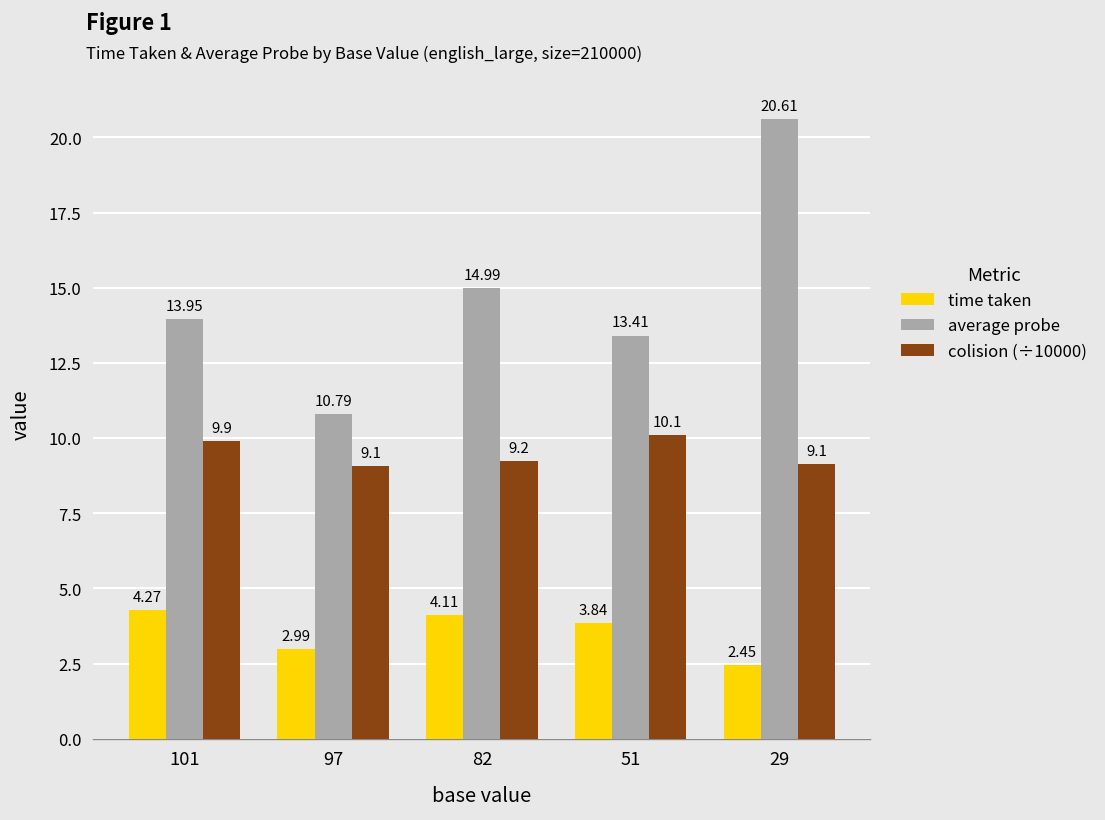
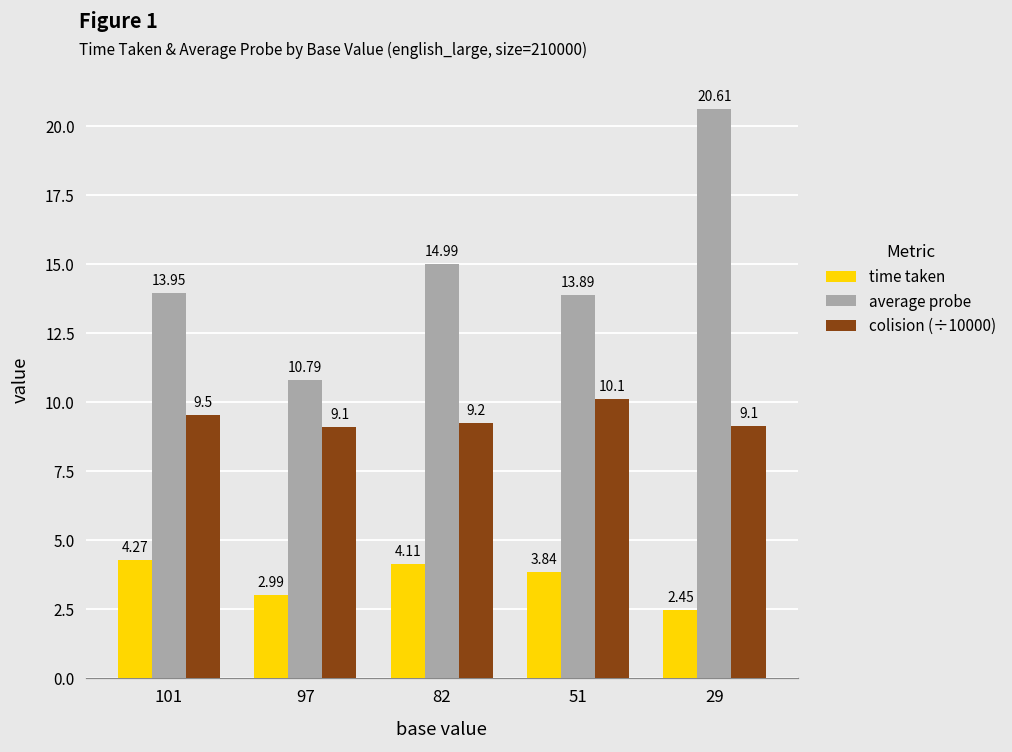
colision (÷10000), 101: 9.9 -> 9.5
average probe, 51: 13.41 -> 13.89
